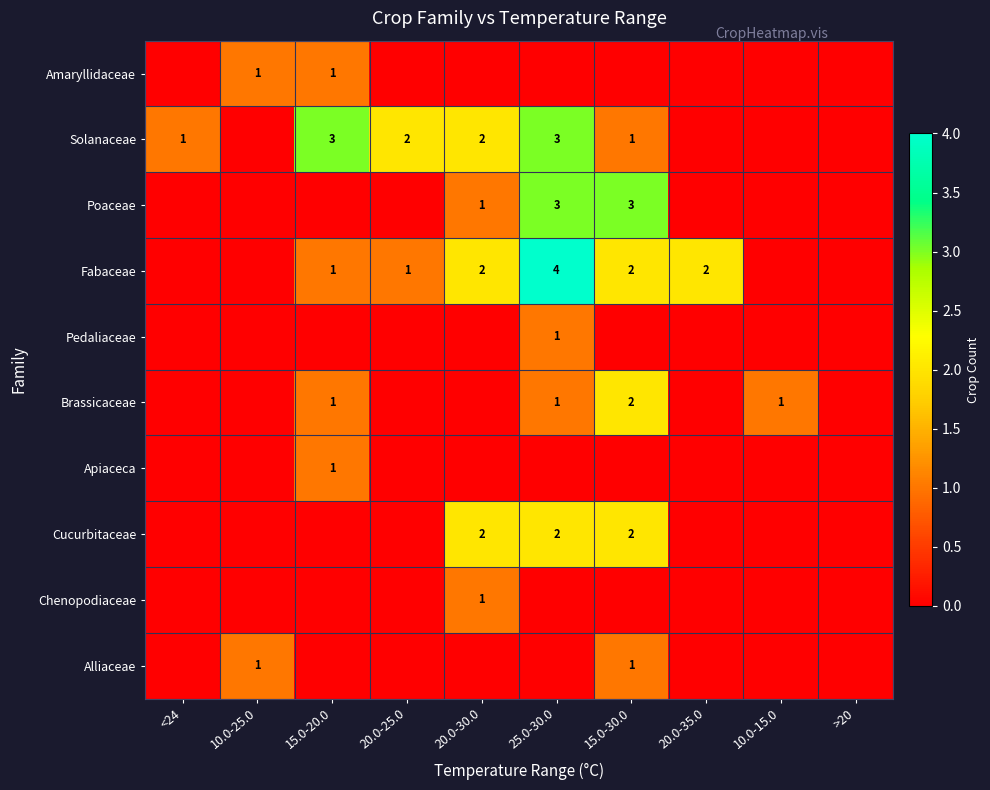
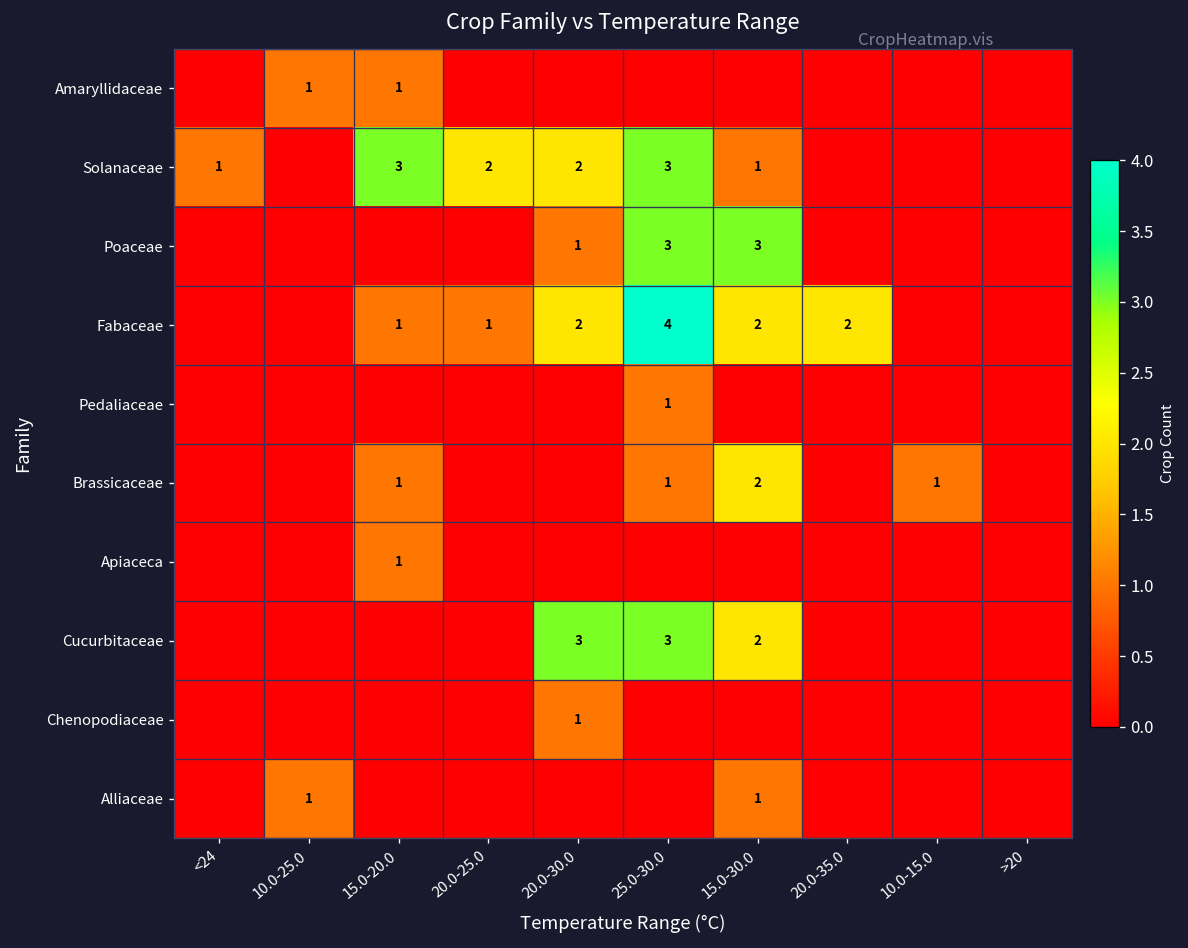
Cucurbitaceae, 20.0-30.0: 2 -> 3
Cucurbitaceae, 25.0-30.0: 2 -> 3
